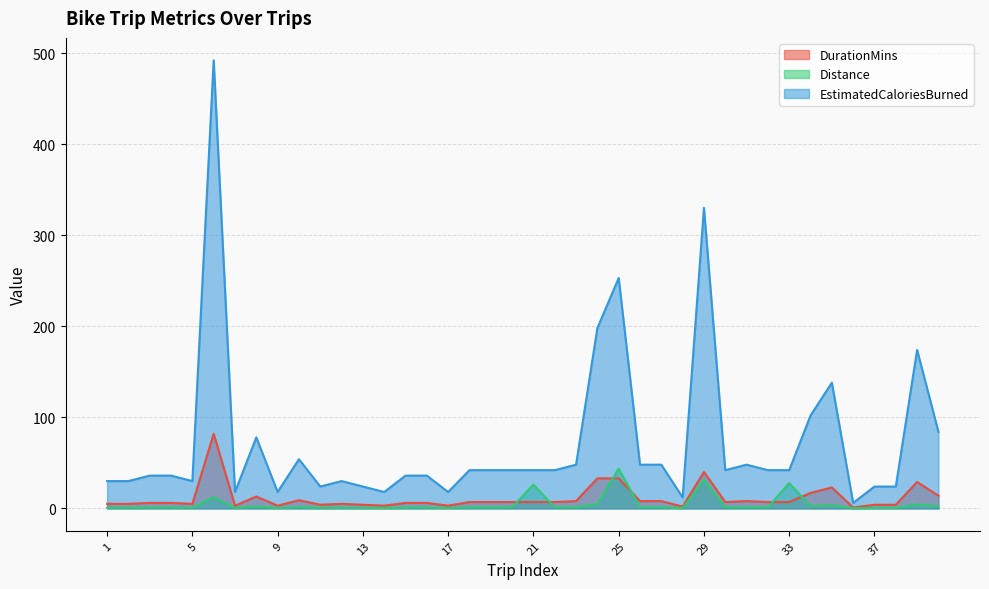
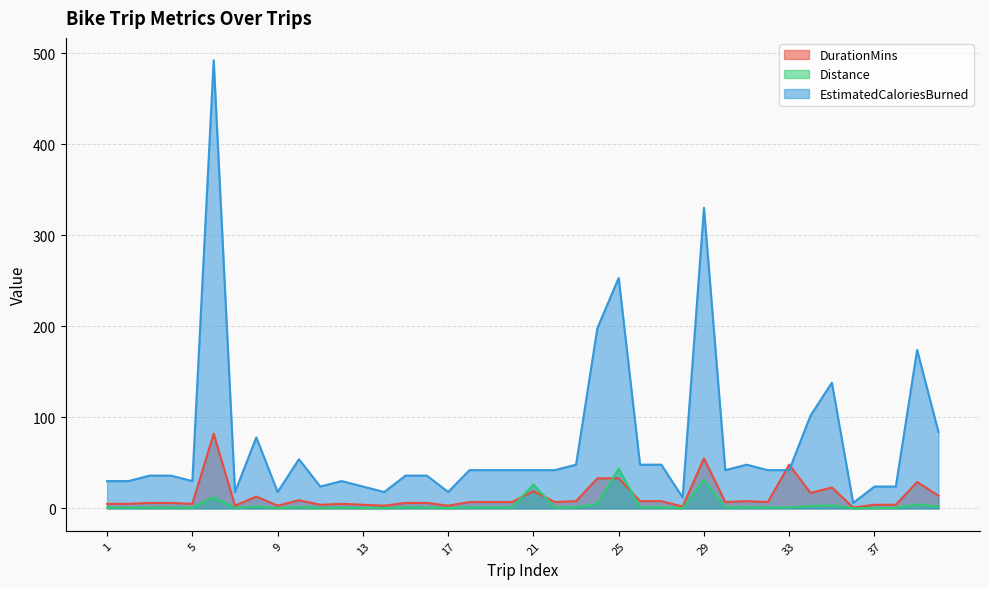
DurationMins, 21: 10 -> 20
DurationMins, 29: 40 -> 60
DurationMins, 33: 10 -> 50
Distance, 33: 30 -> 0
